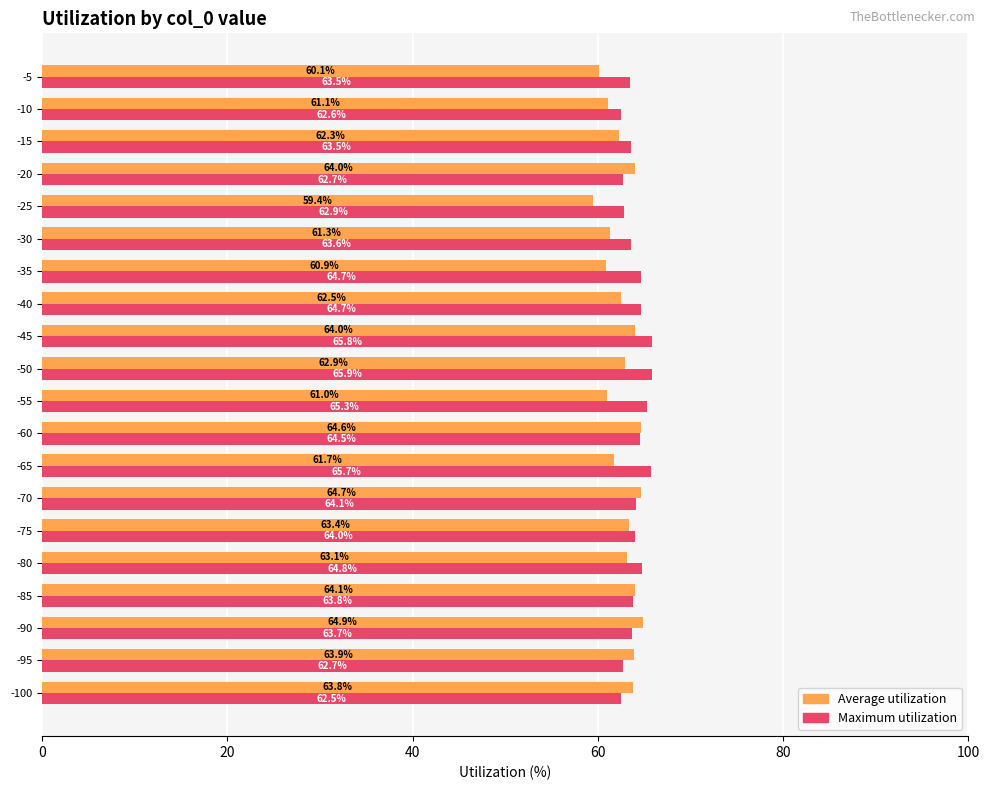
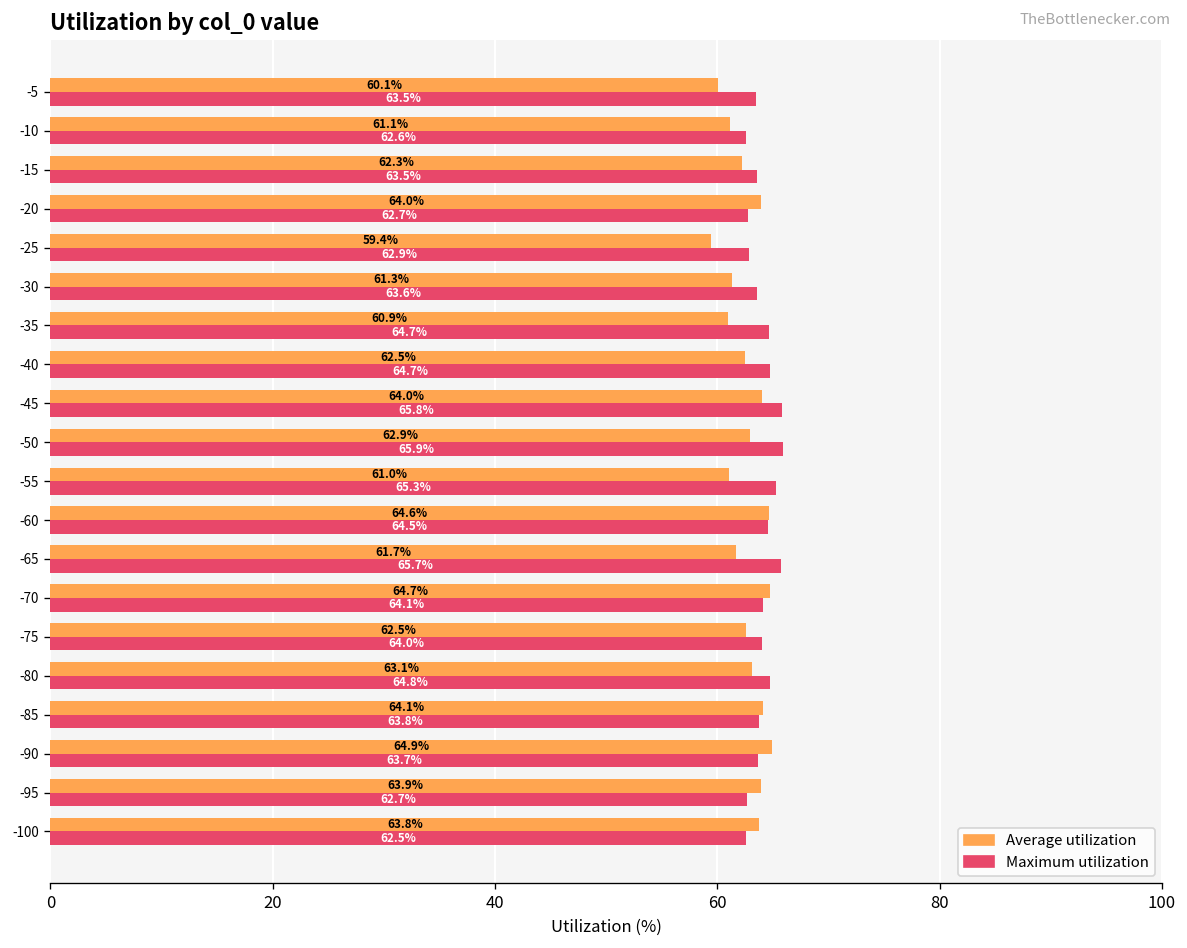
Average utilization, -75: 63.4% -> 62.5%
